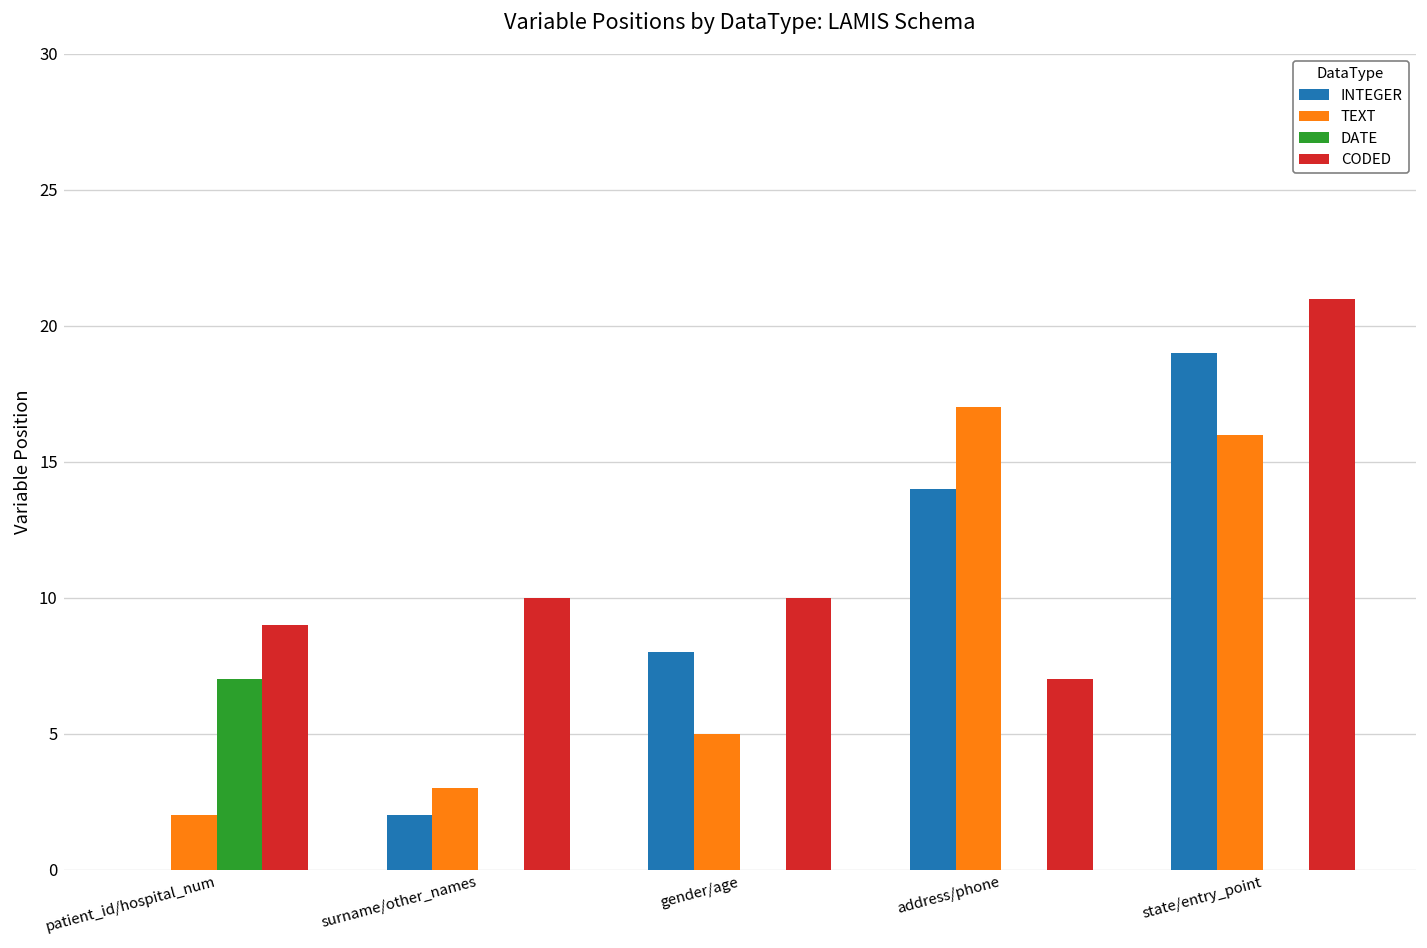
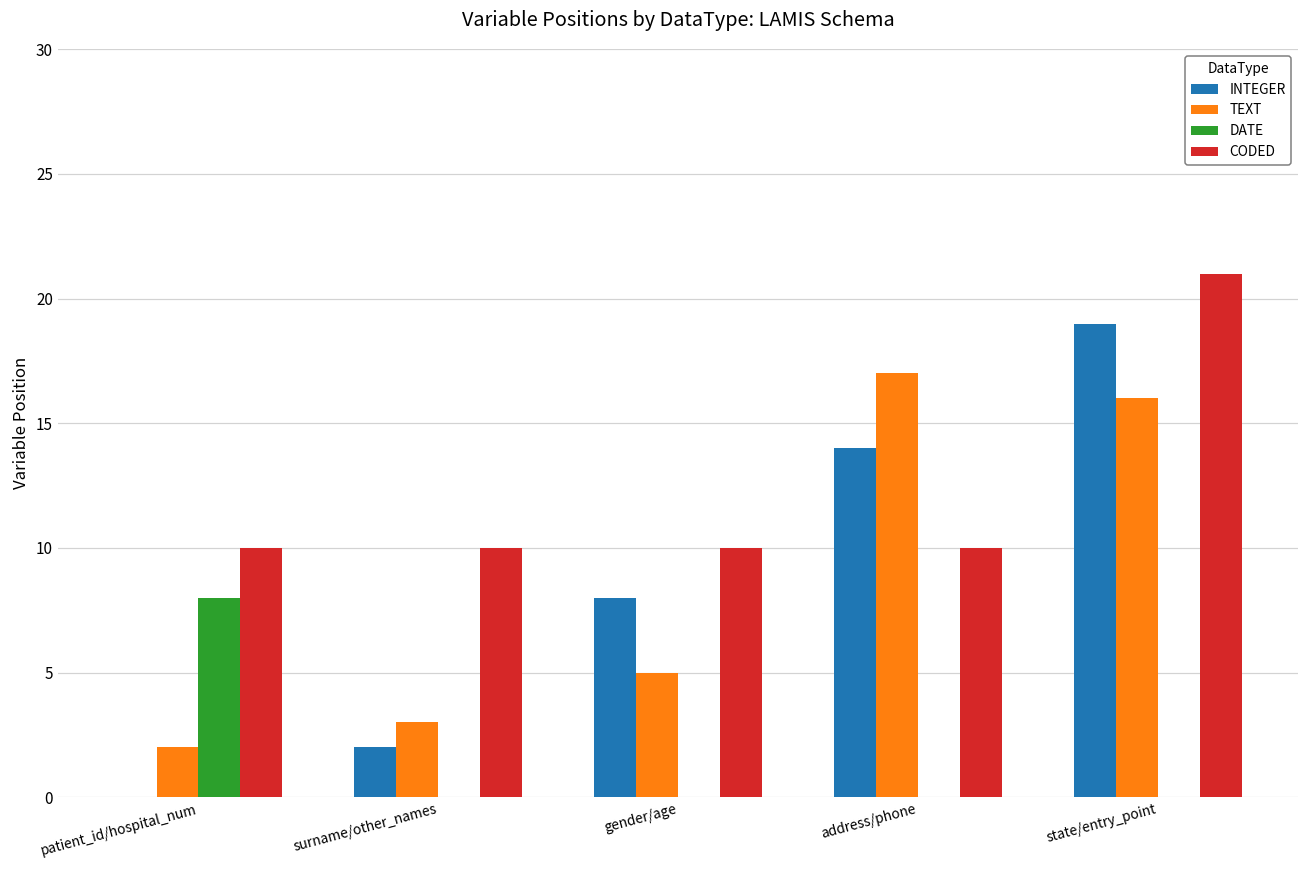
DATE, patient_id/hospital_num: 7 -> 8
CODED, patient_id/hospital_num: 9 -> 10
CODED, address/phone: 7 -> 10
